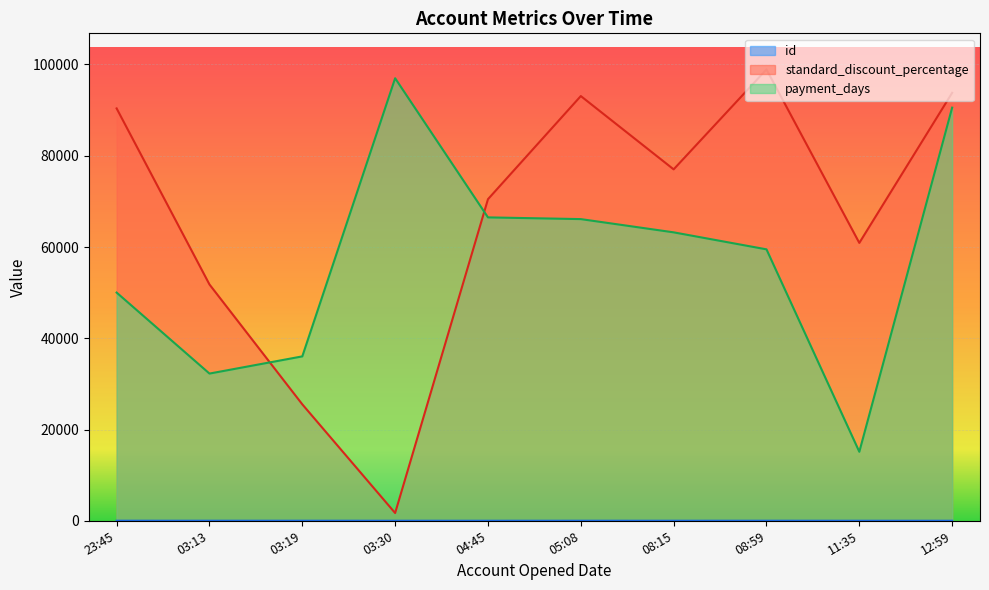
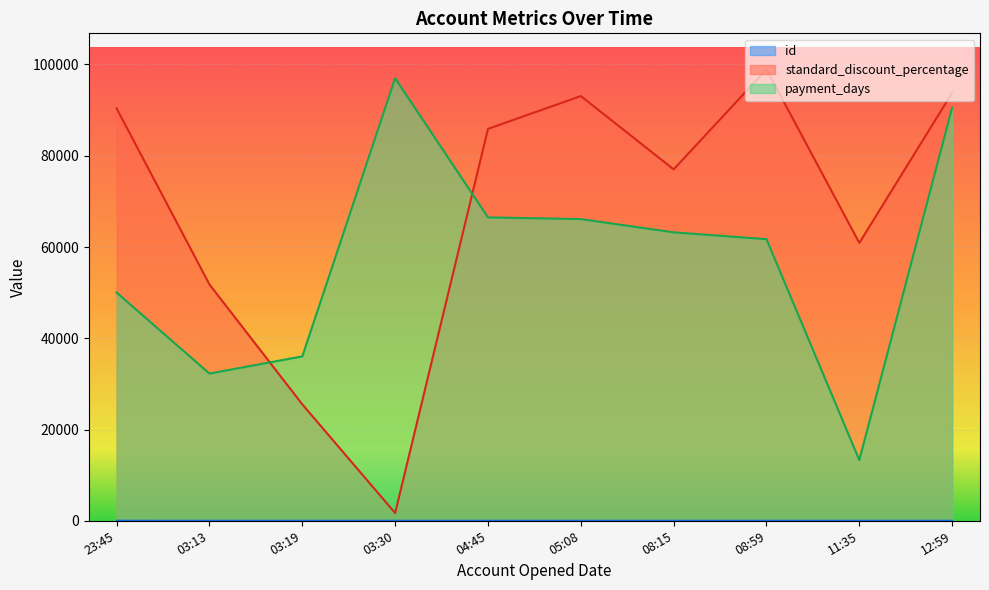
standard_discount_percentage, 04:45: 70000 -> 86000
payment_days, 08:59: 59000 -> 62000
payment_days, 11:35: 15000 -> 13000
